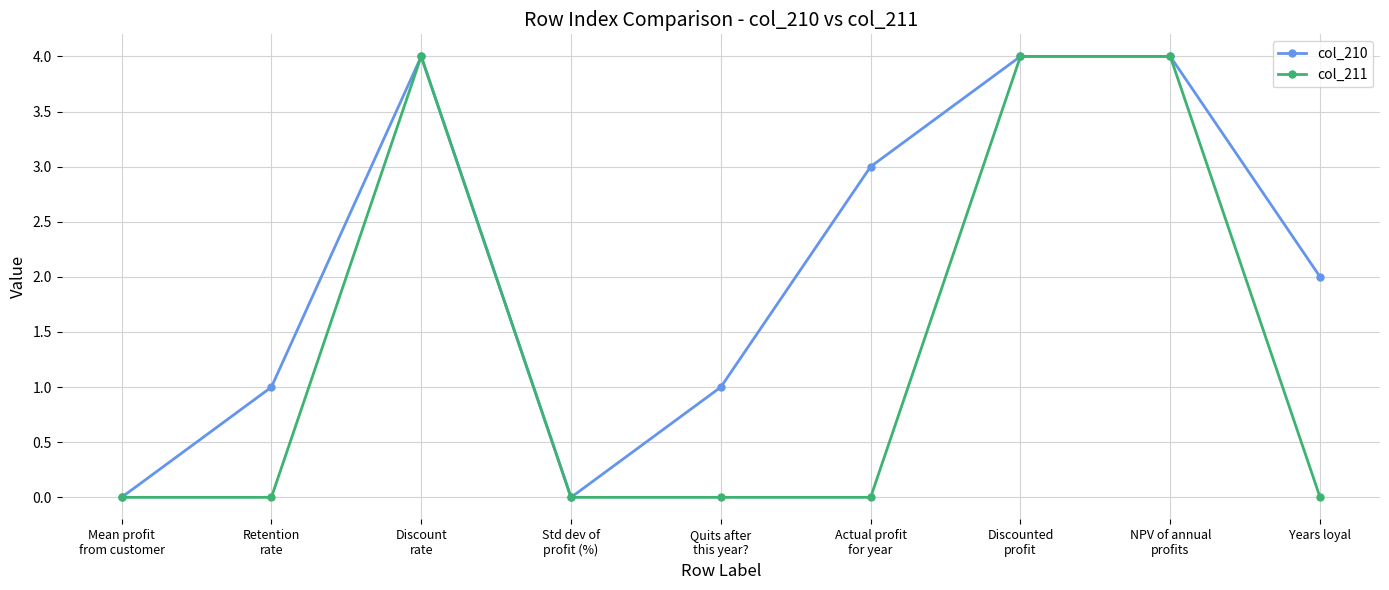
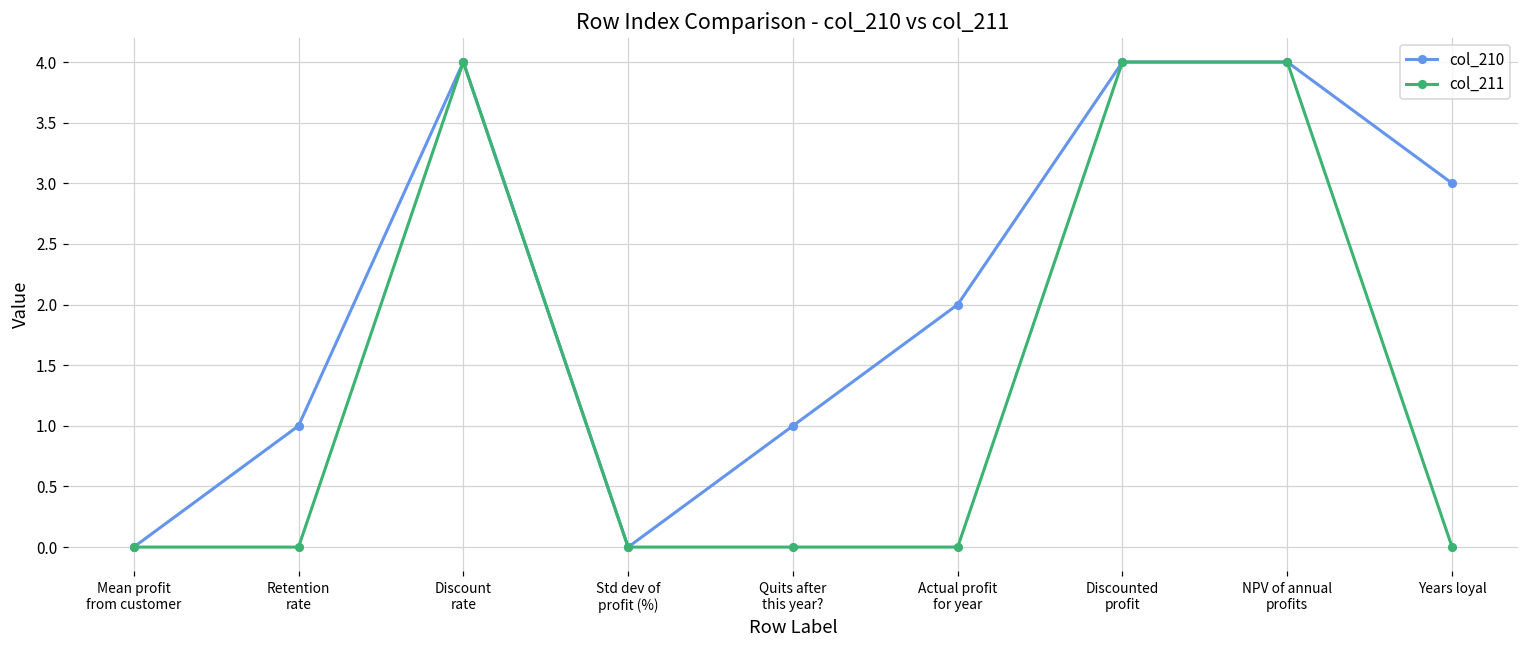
col_210, Actual profit for year: 3 -> 2
col_210, Years loyal: 2 -> 3
